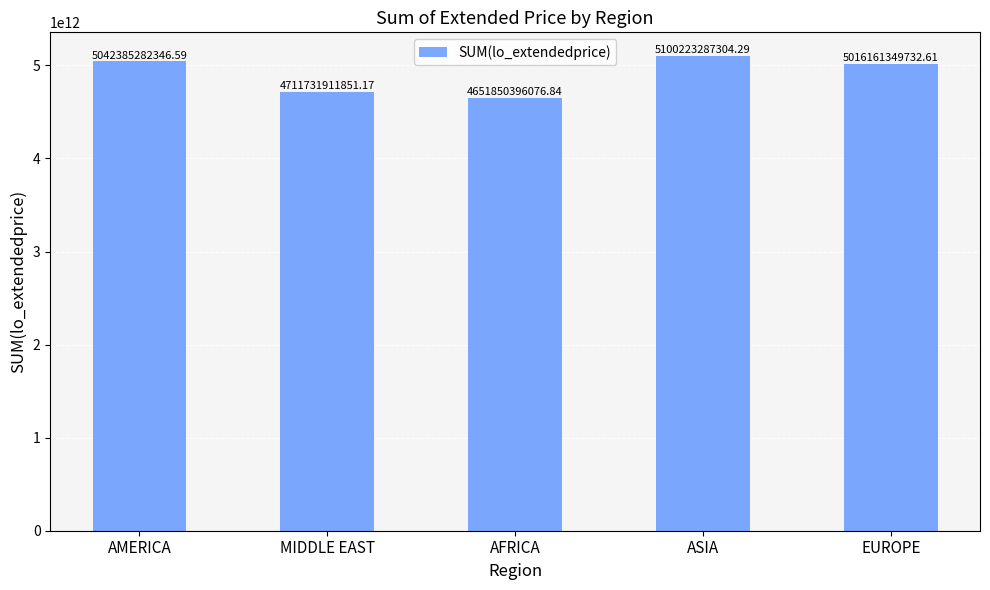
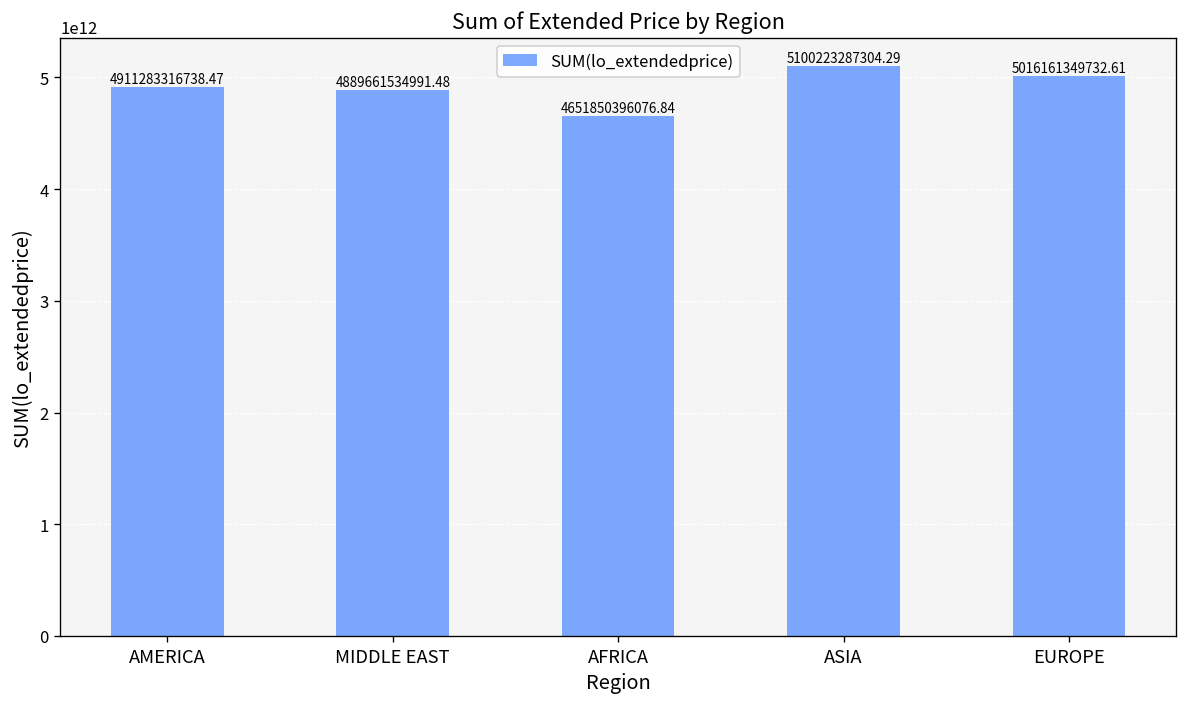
AMERICA: 5042385282346.59 -> 4911283316738.47
MIDDLE EAST: 4711731911851.17 -> 4889661534991.48
